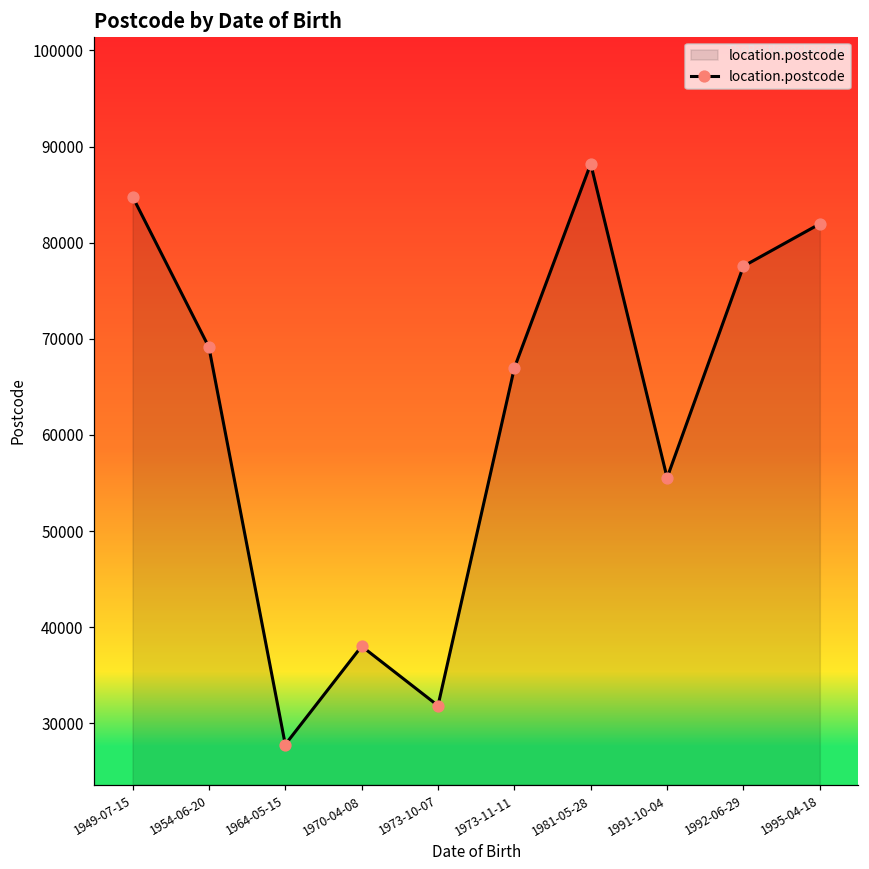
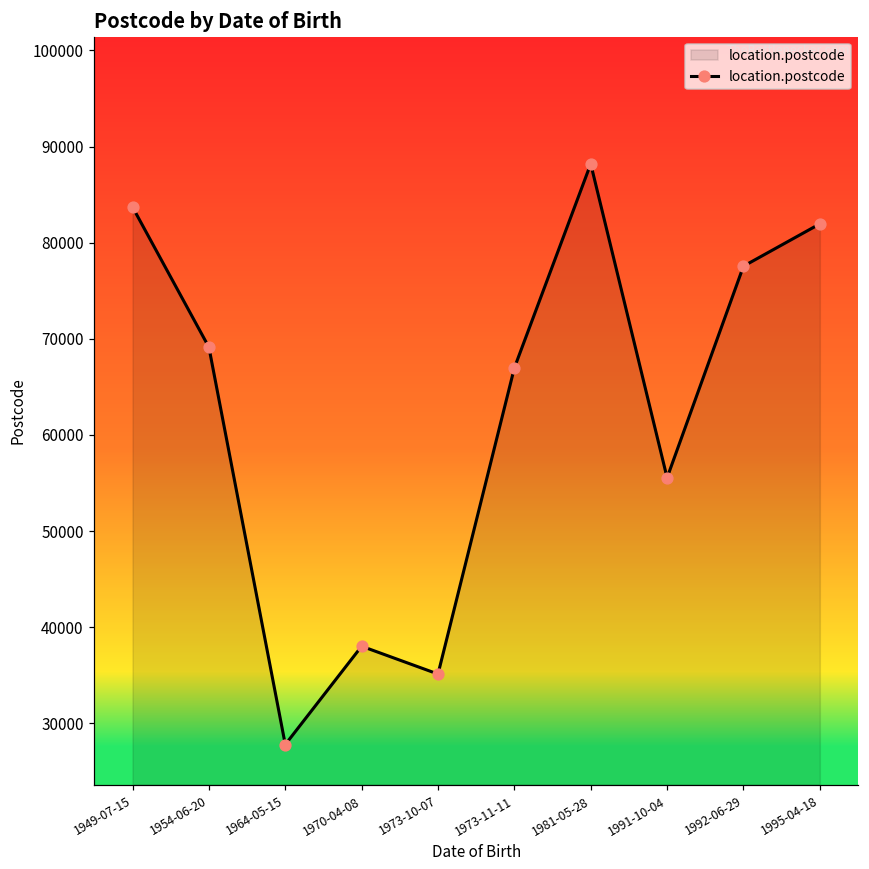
1949-07-15: 85000 -> 84000
1973-10-07: 32000 -> 35000
